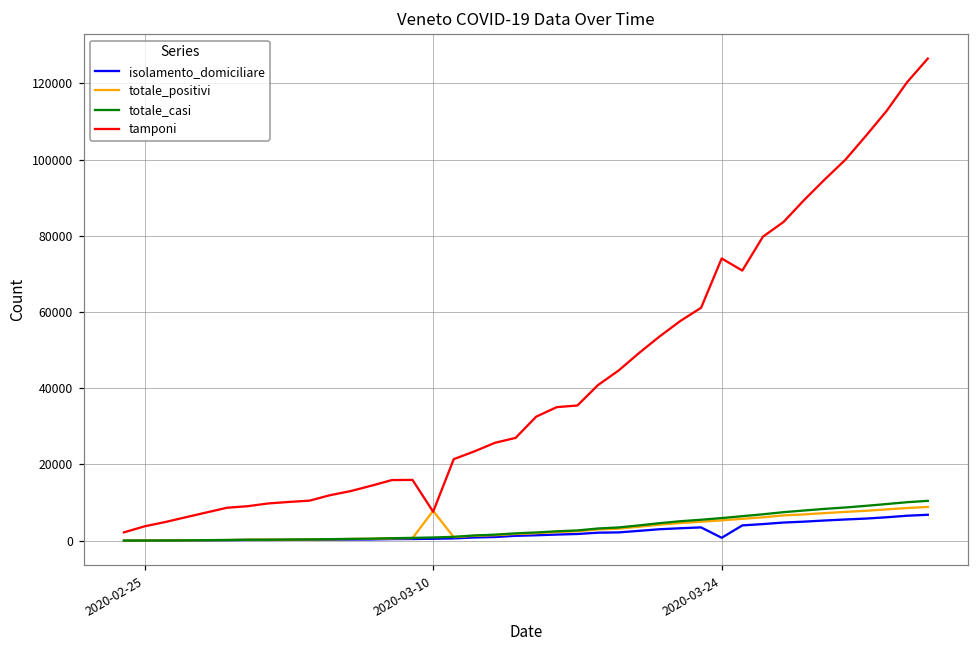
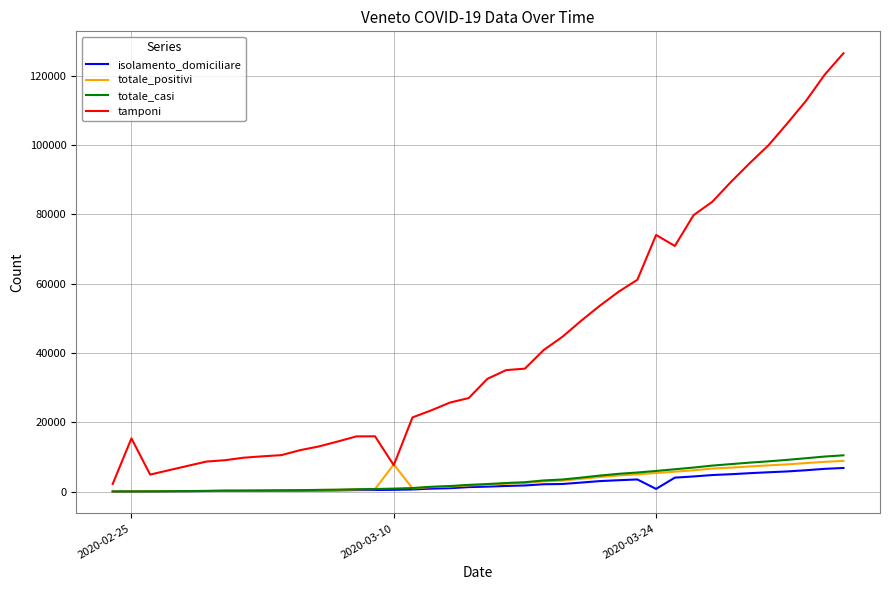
tamponi, 2020-02-25: 4000 -> 15000
